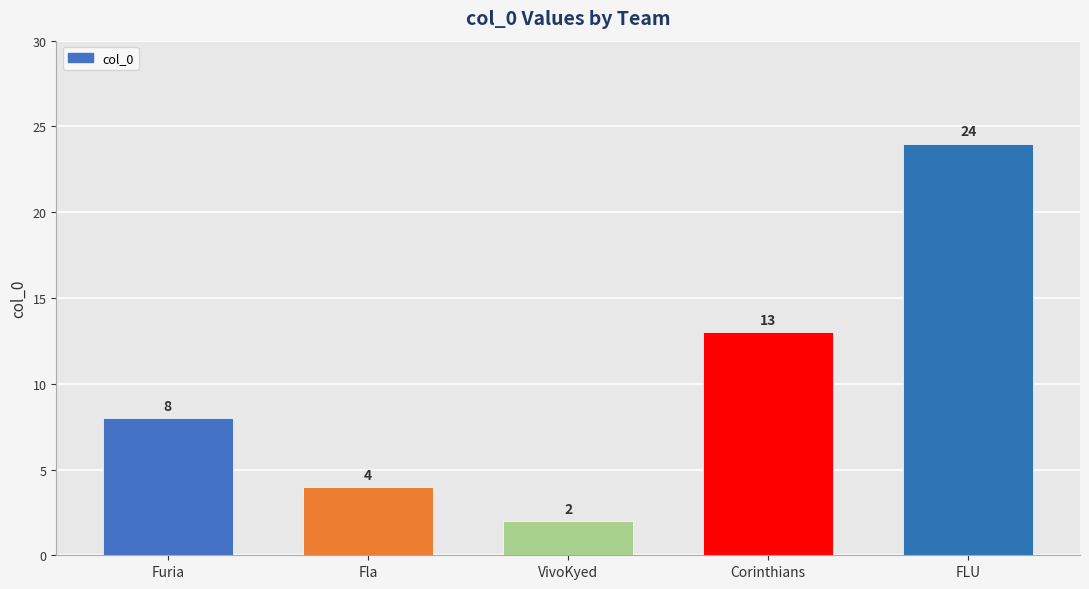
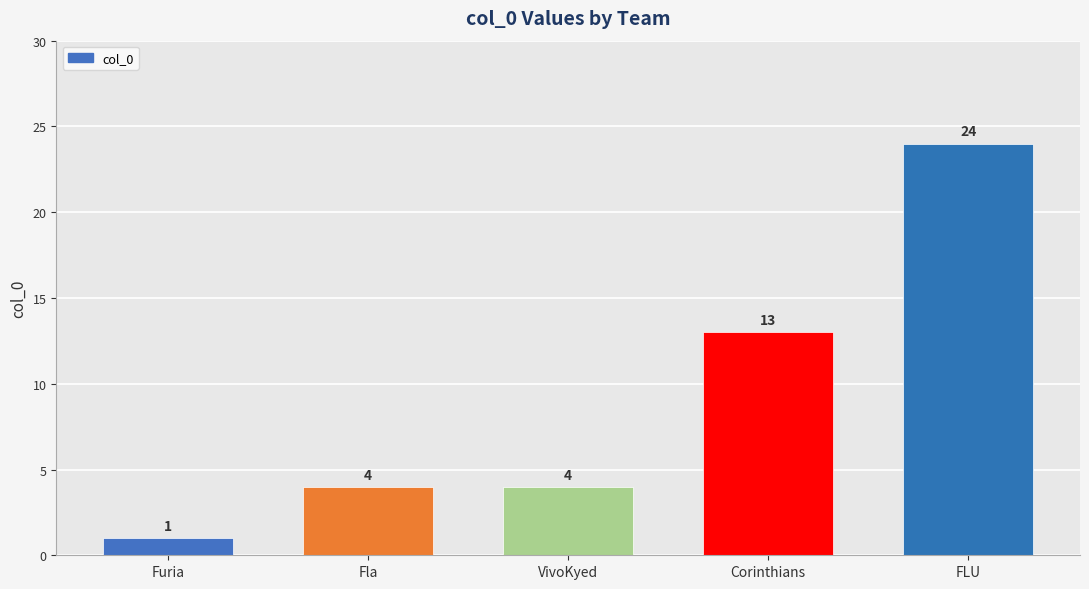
Furia: 8 -> 1
VivoKyed: 2 -> 4
